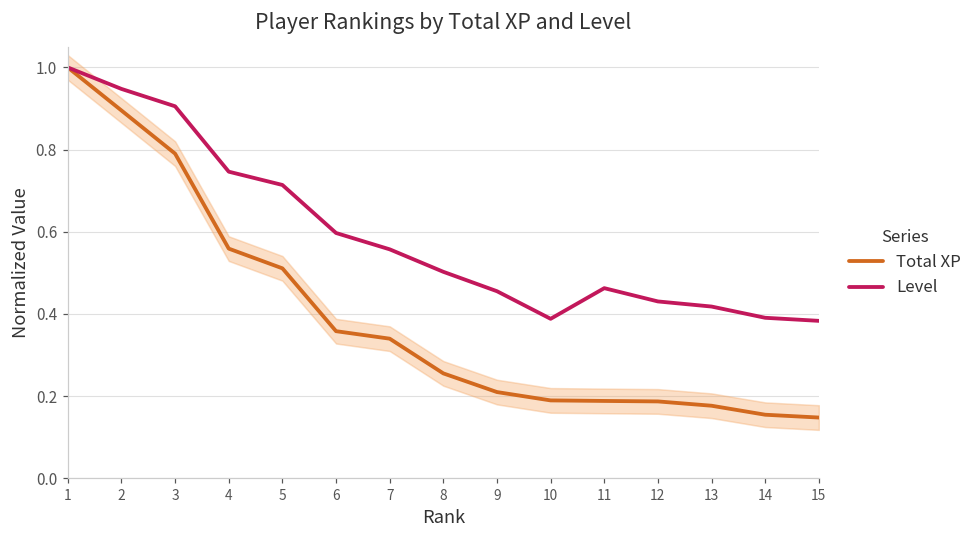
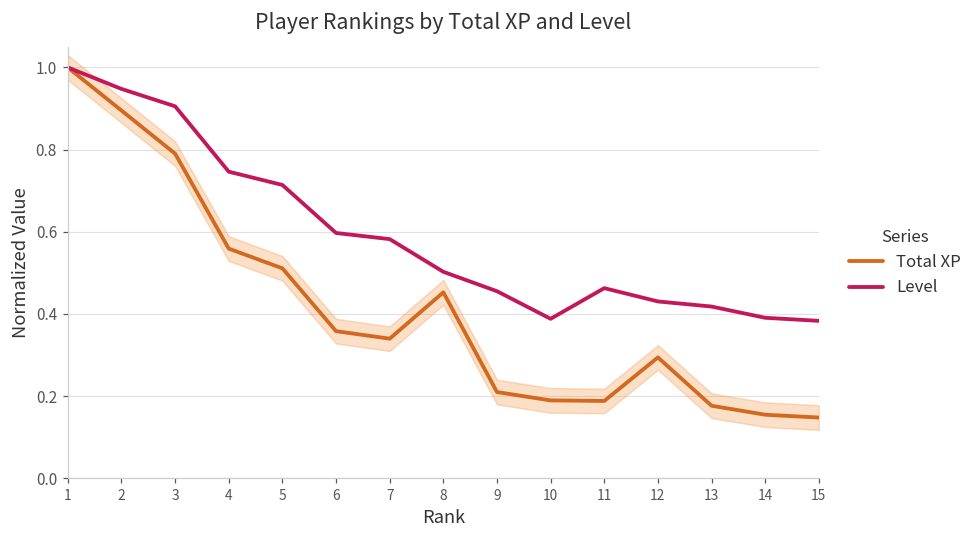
Level, 7: 0.56 -> 0.58
Total XP, 8: 0.26 -> 0.45
Total XP, 12: 0.19 -> 0.29
